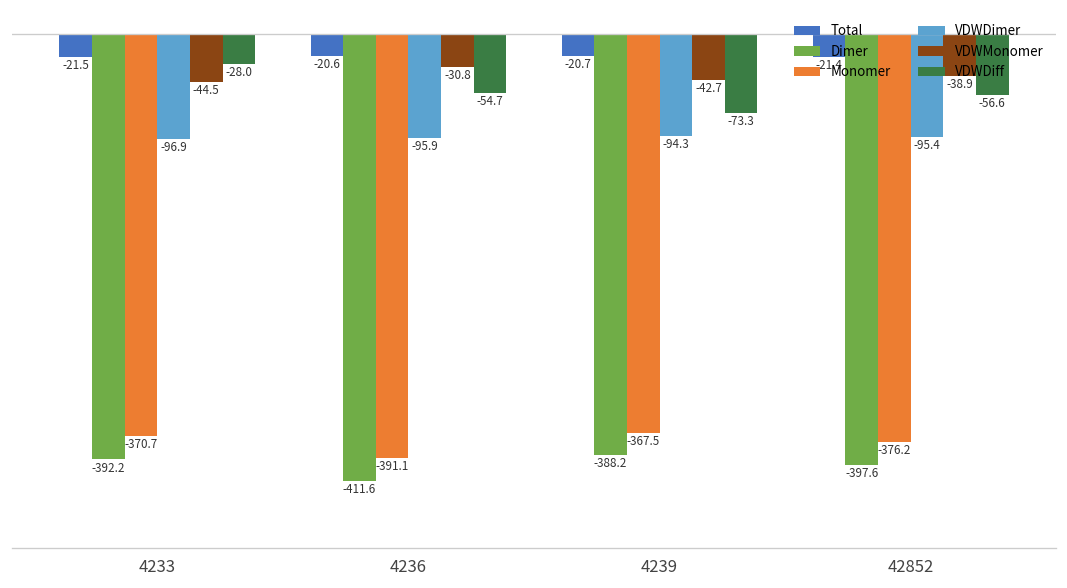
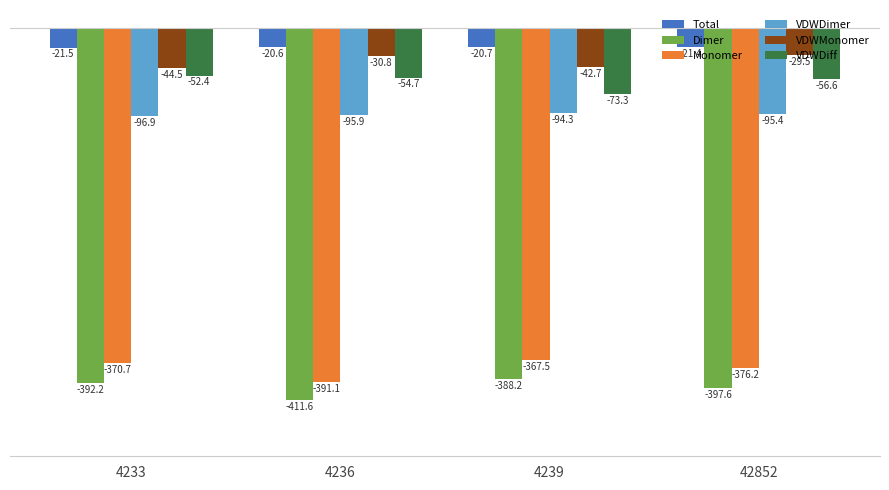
VDWDiff, 4233: -28.0 -> -52.4
VDWMonomer, 42852: -38.9 -> -29.5
